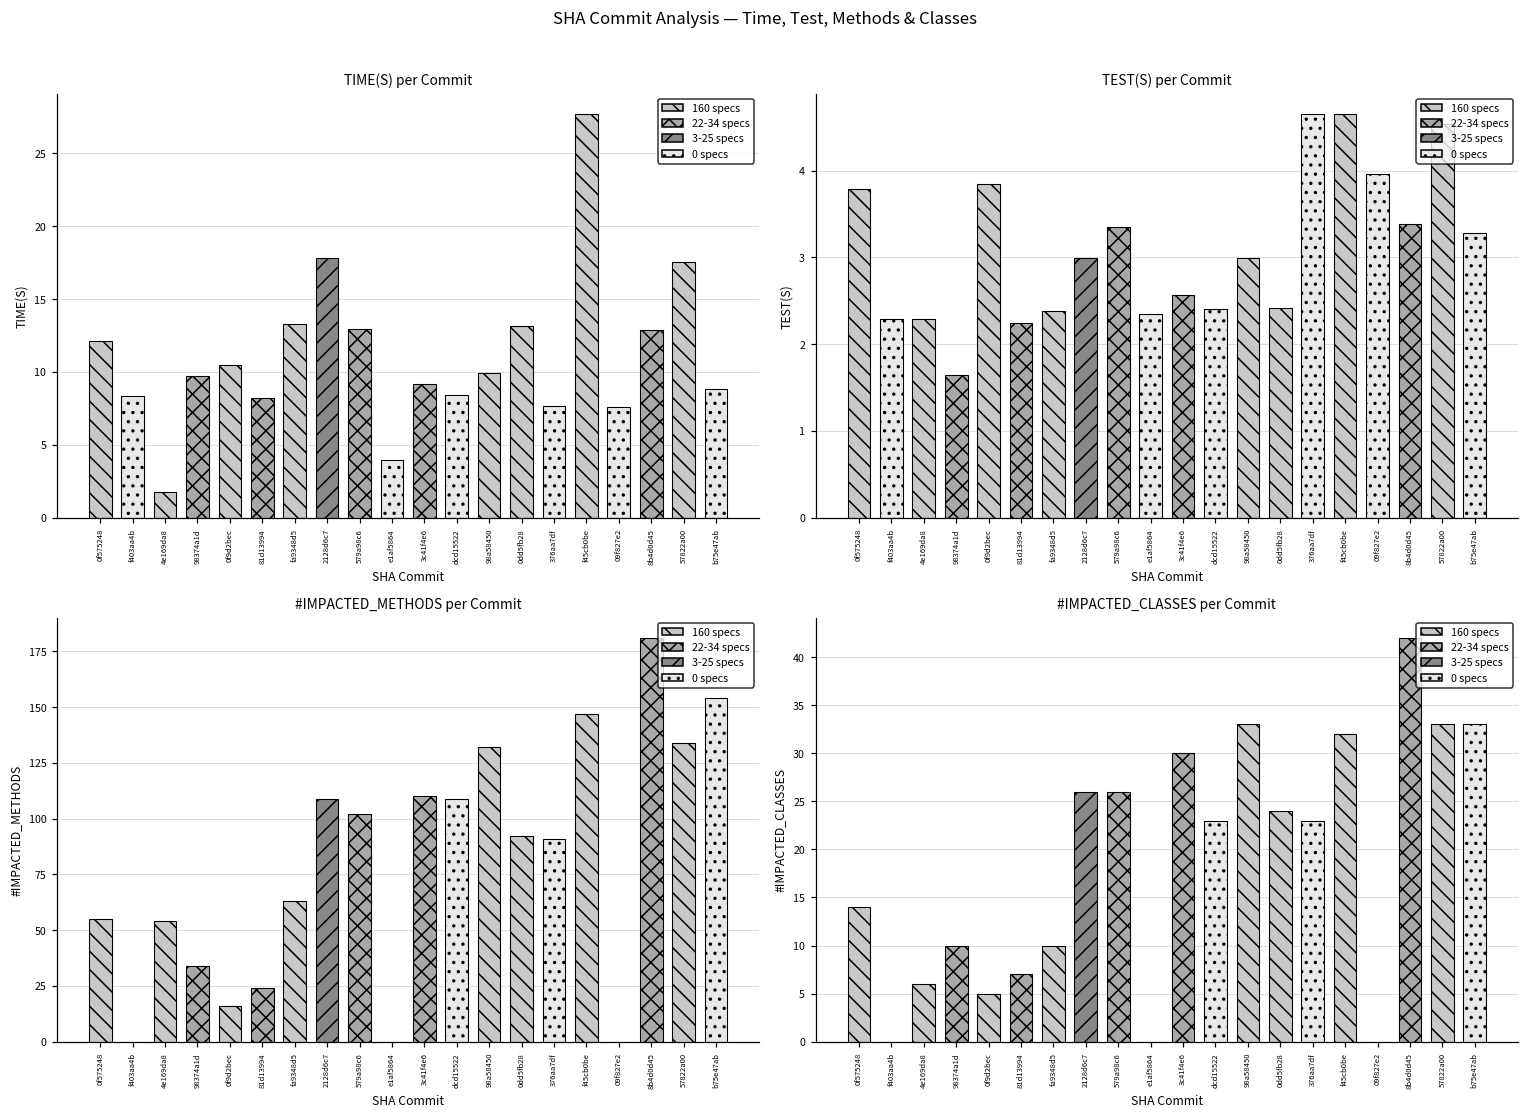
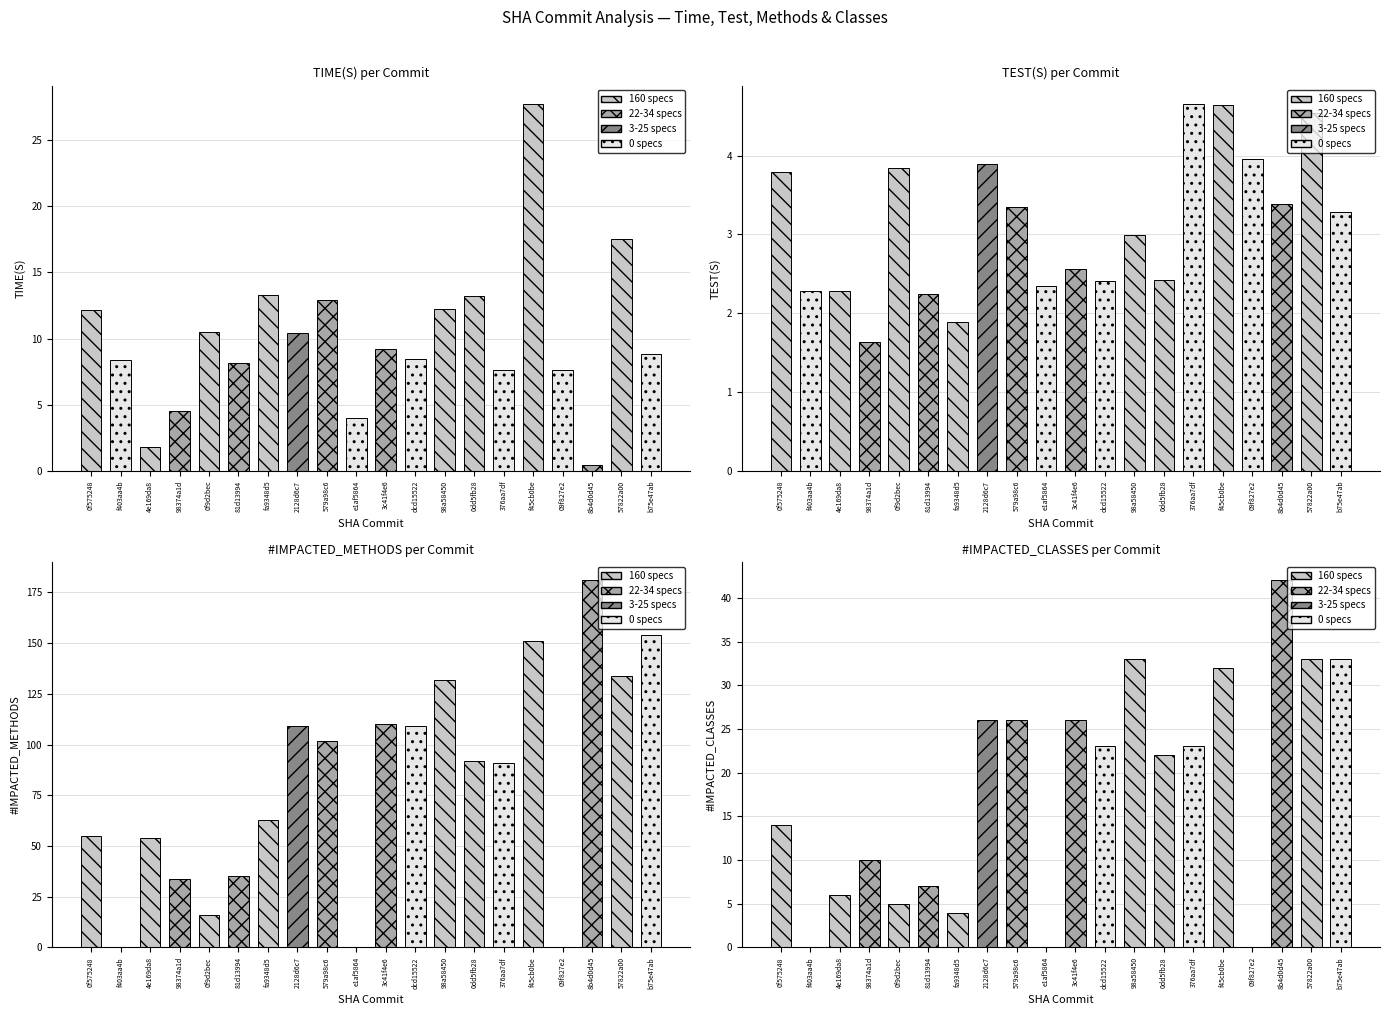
TIME(S) per Commit, 98374a1d: 9.7 -> 4.5
TIME(S) per Commit, 2128d6c7: 17.8 -> 10.4
TIME(S) per Commit, 98a58450: 10.0 -> 12.3
TIME(S) per Commit, 8b4d0d45: 12.8 -> 0.5
TEST(S) per Commit, fa9348d5: 2.4 -> 1.9
TEST(S) per Commit, 2128d6c7: 3.0 -> 3.9
#IMPACTED_METHODS per Commit, 81d13994: 24 -> 35
#IMPACTED_METHODS per Commit, f45cb0be: 147 -> 151
#IMPACTED_CLASSES per Commit, fa9348d5: 10 -> 4
#IMPACTED_CLASSES per Commit, 3c41f4e6: 30 -> 26
#IMPACTED_CLASSES per Commit, 0dd5fb28: 24 -> 22
